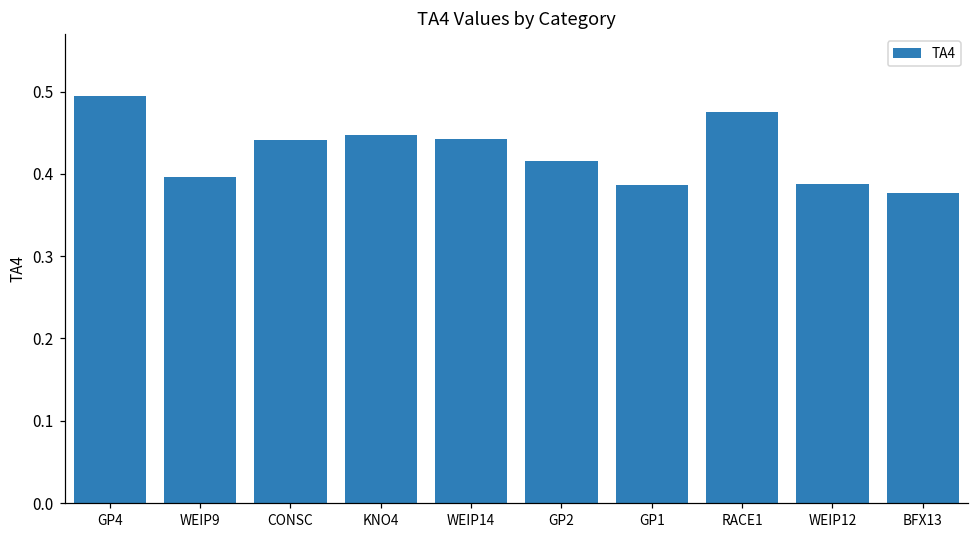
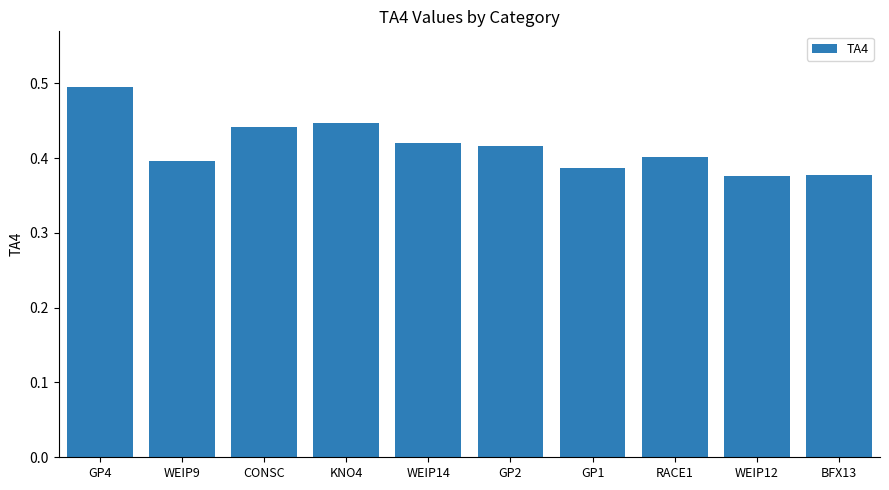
WEIP14: 0.44 -> 0.42
RACE1: 0.47 -> 0.40
WEIP12: 0.39 -> 0.38
